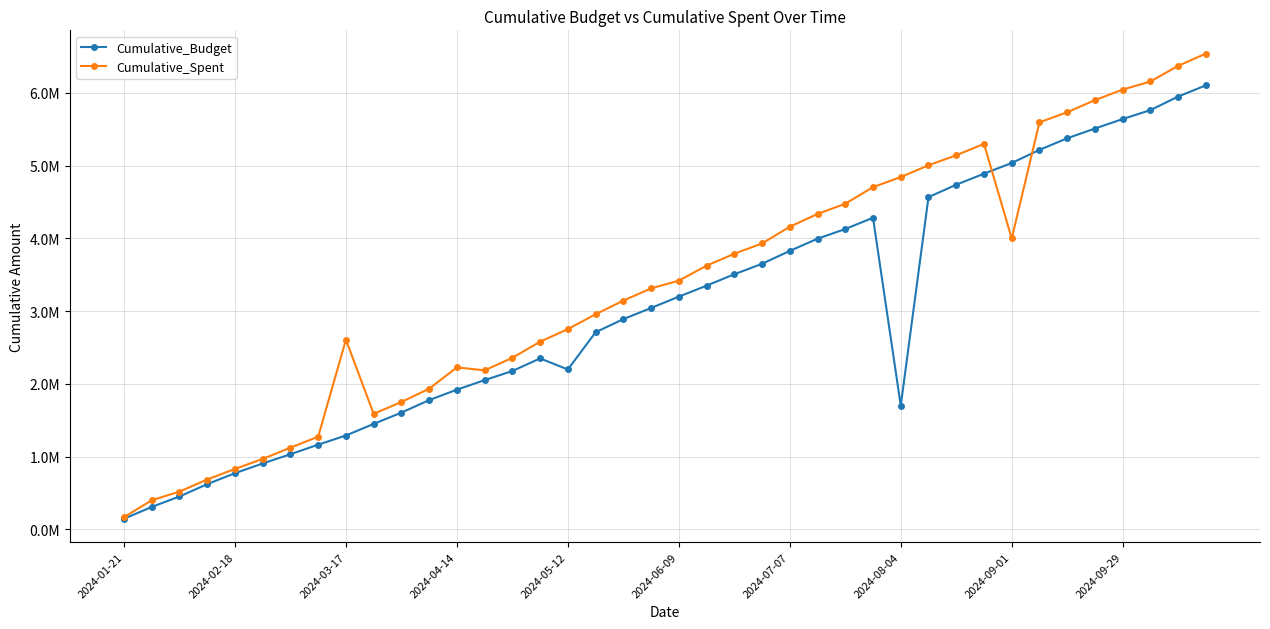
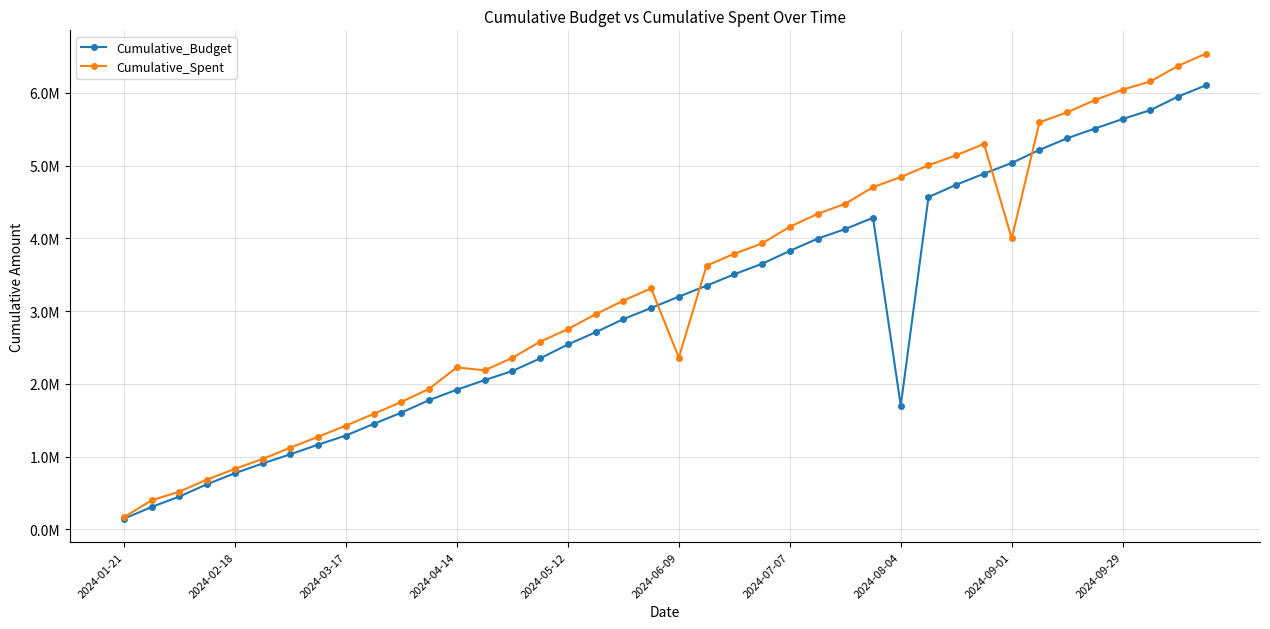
Cumulative_Spent, 2024-03-17: 2600000 -> 1400000
Cumulative_Budget, 2024-05-12: 2200000 -> 2500000
Cumulative_Spent, 2024-06-09: 3400000 -> 2400000
